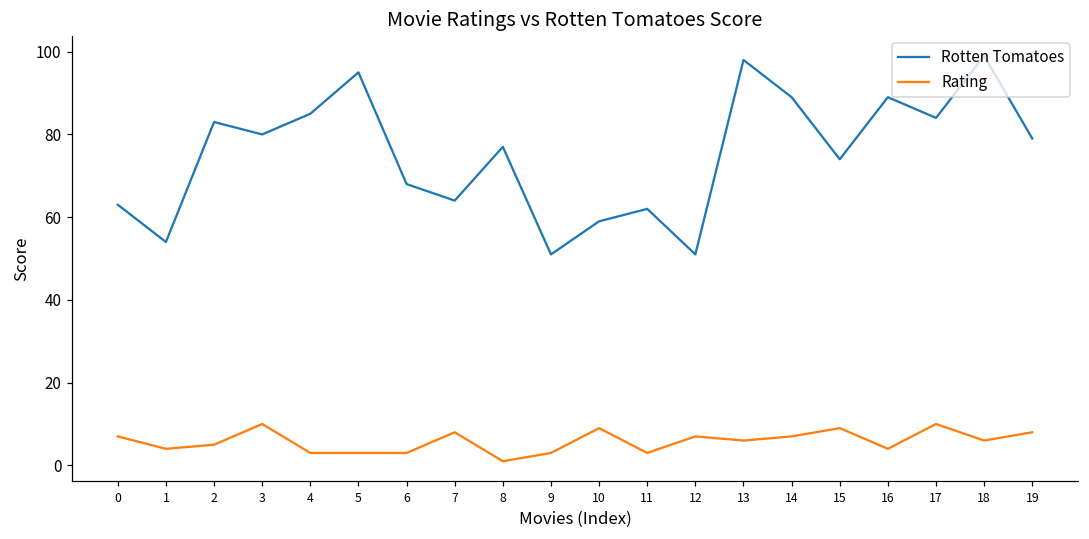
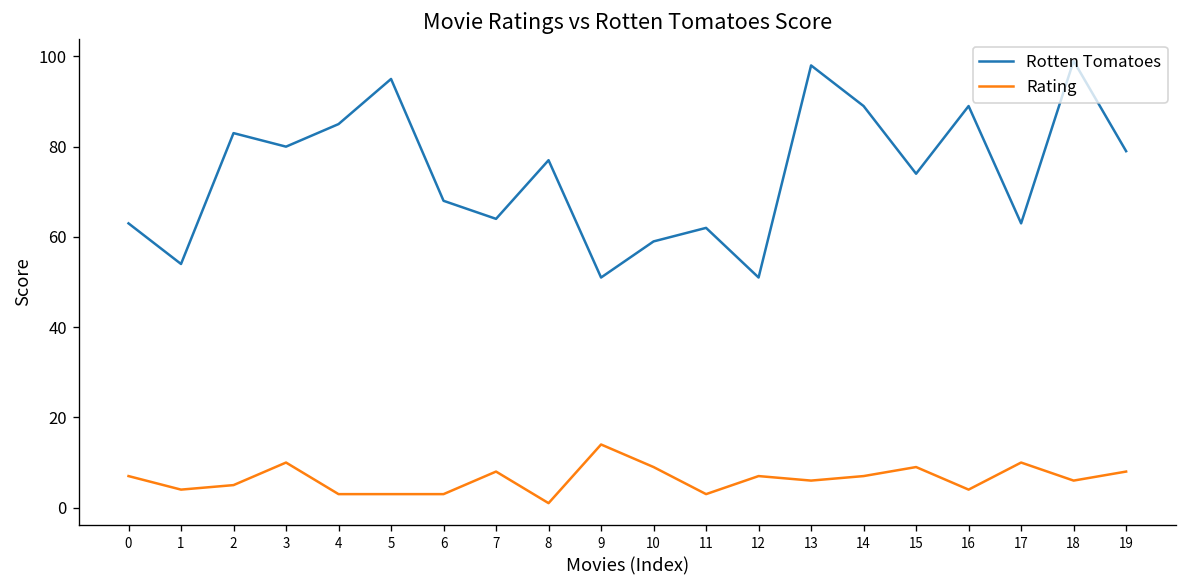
Rating, 9: 3 -> 14
Rotten Tomatoes, 17: 84 -> 63
